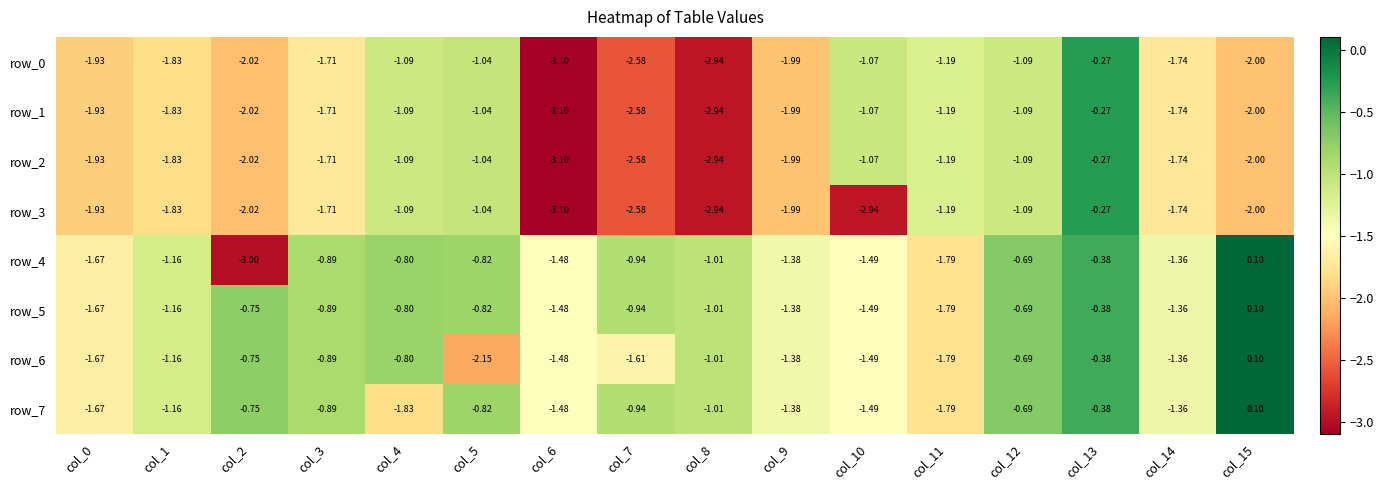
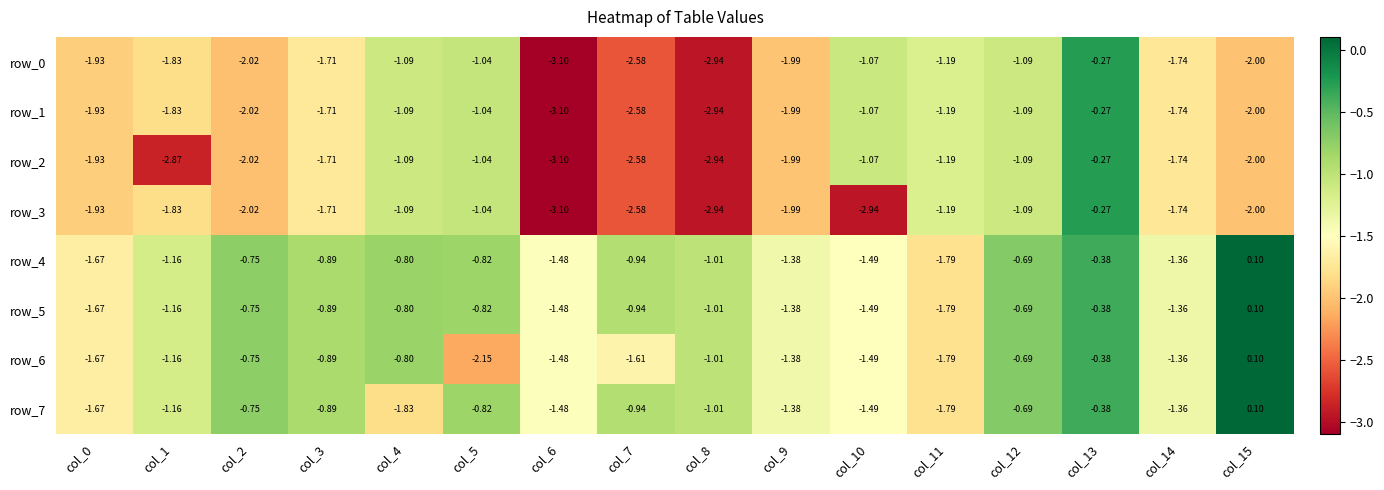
row_2, col_1: -1.83 -> -2.87
row_4, col_2: -3.00 -> -0.75
